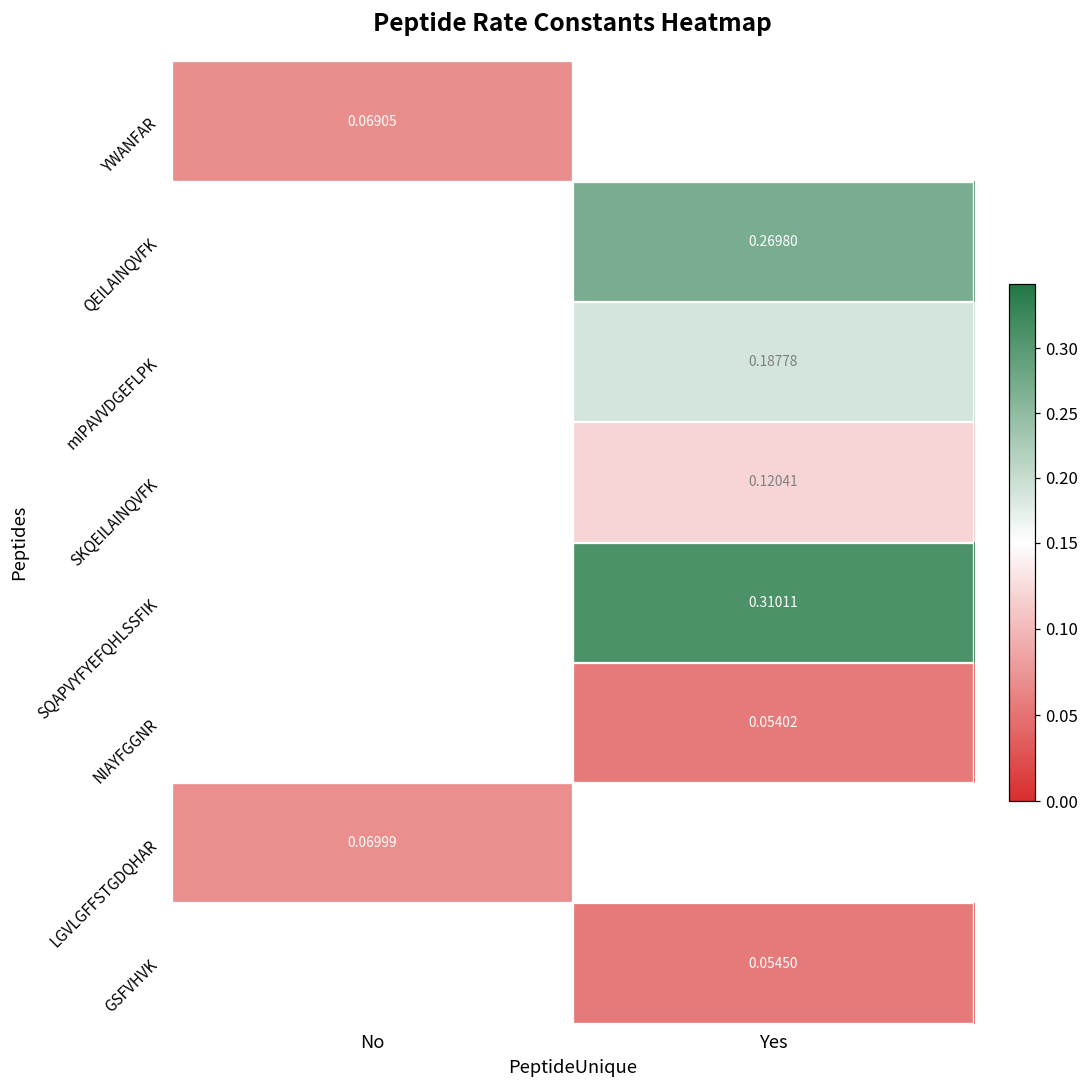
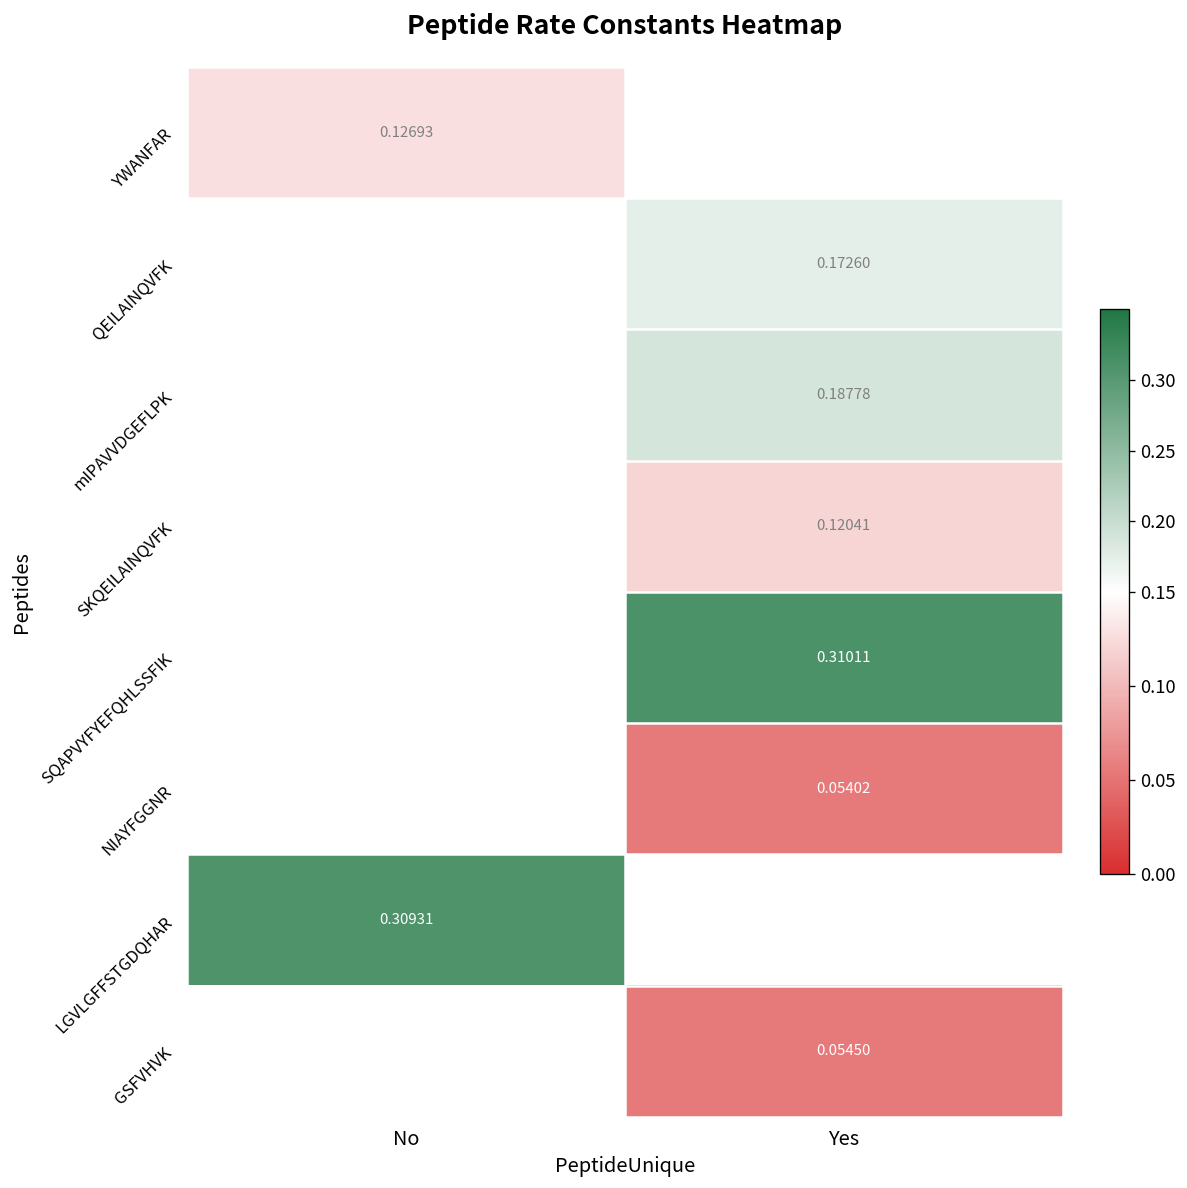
YWANFAR, No: 0.06905 -> 0.12693
QEILAINQVFK, Yes: 0.26980 -> 0.17260
LGVLGFFSTGDQHAR, No: 0.06999 -> 0.30931
